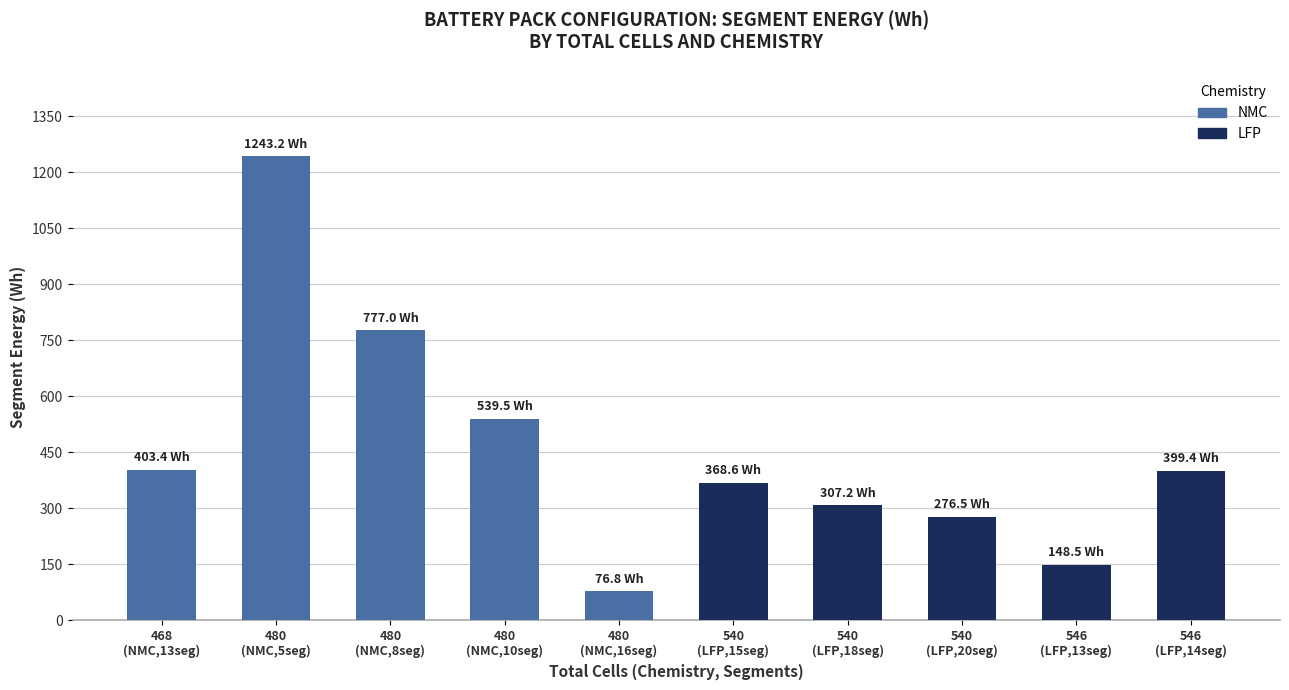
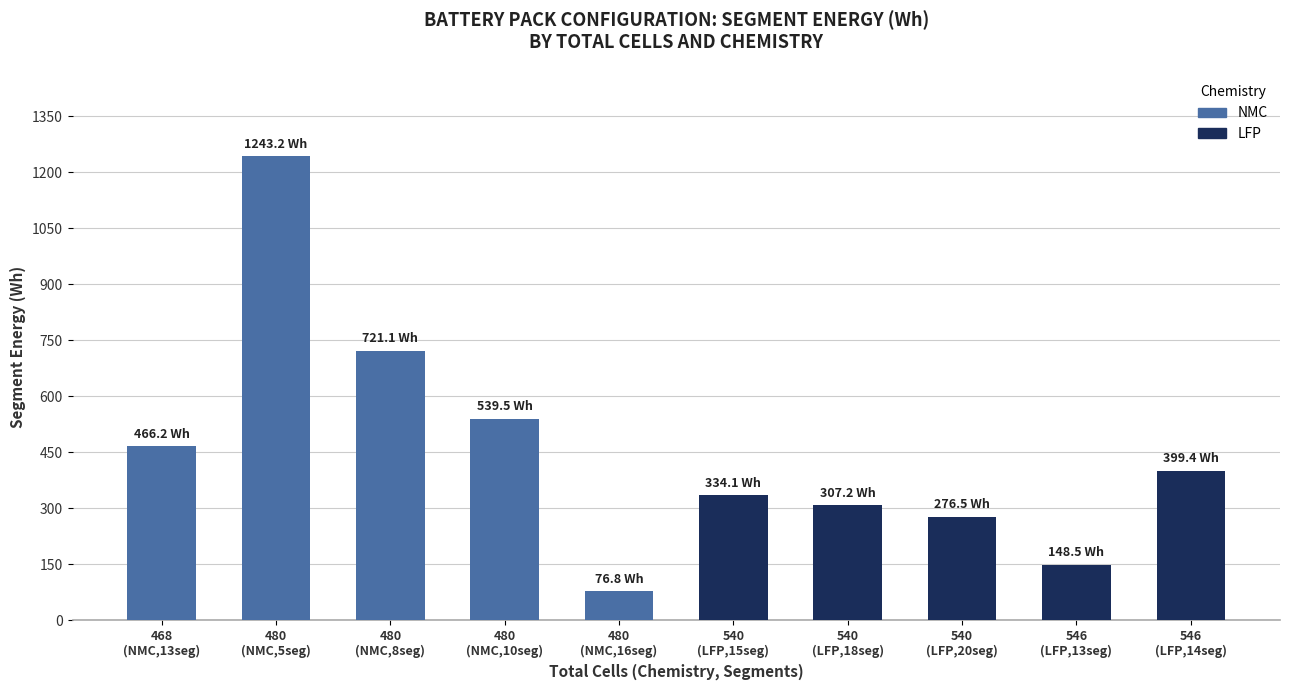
468 (NMC,13seg): 403.4 -> 466.2
480 (NMC,8seg): 777.0 -> 721.1
540 (LFP,15seg): 368.6 -> 334.1
